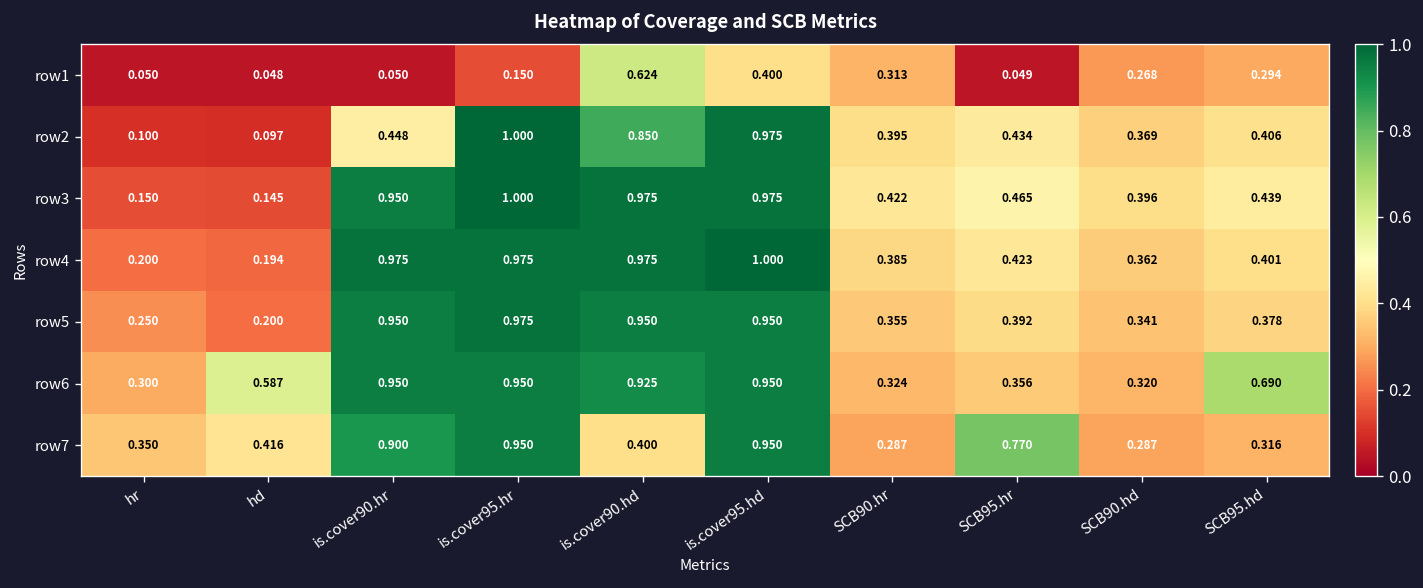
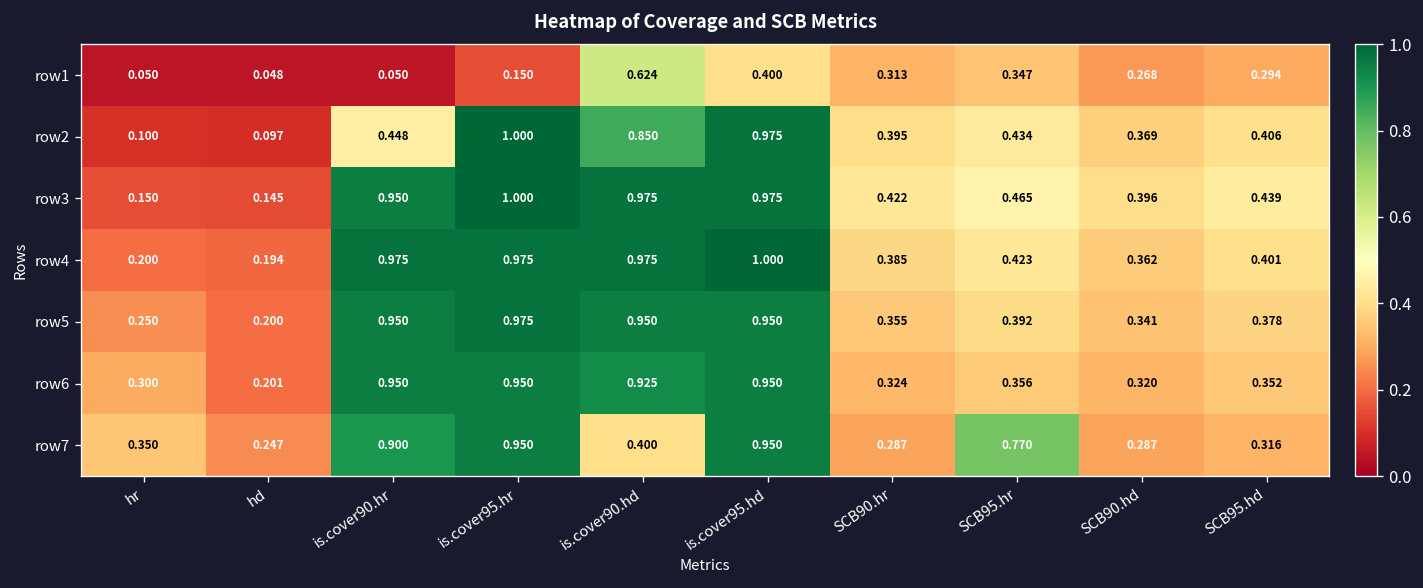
row1, SCB95.hr: 0.049 -> 0.347
row6, hd: 0.587 -> 0.201
row6, SCB95.hd: 0.690 -> 0.352
row7, hd: 0.416 -> 0.247
